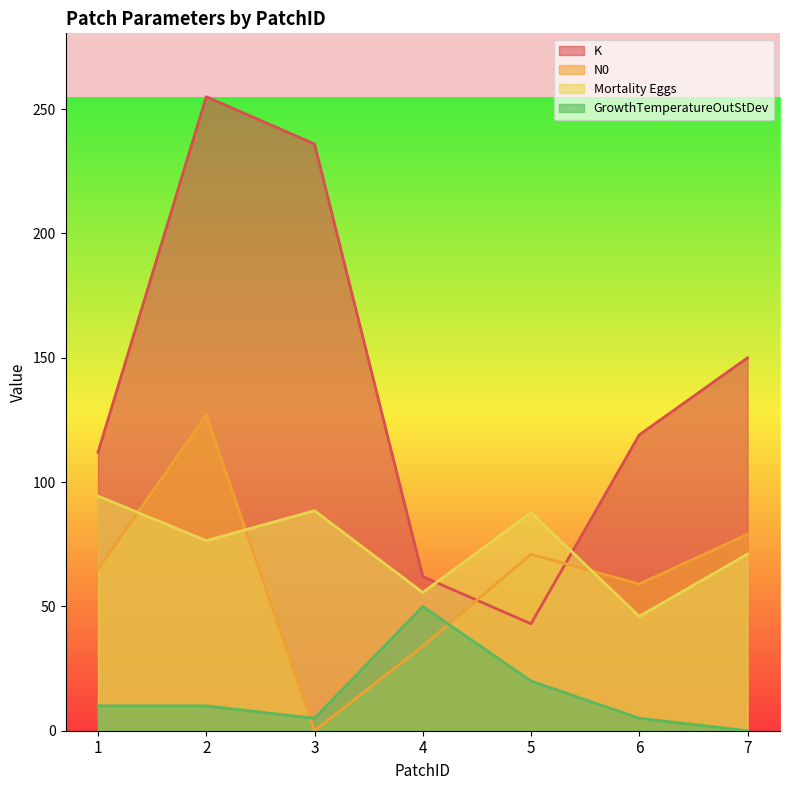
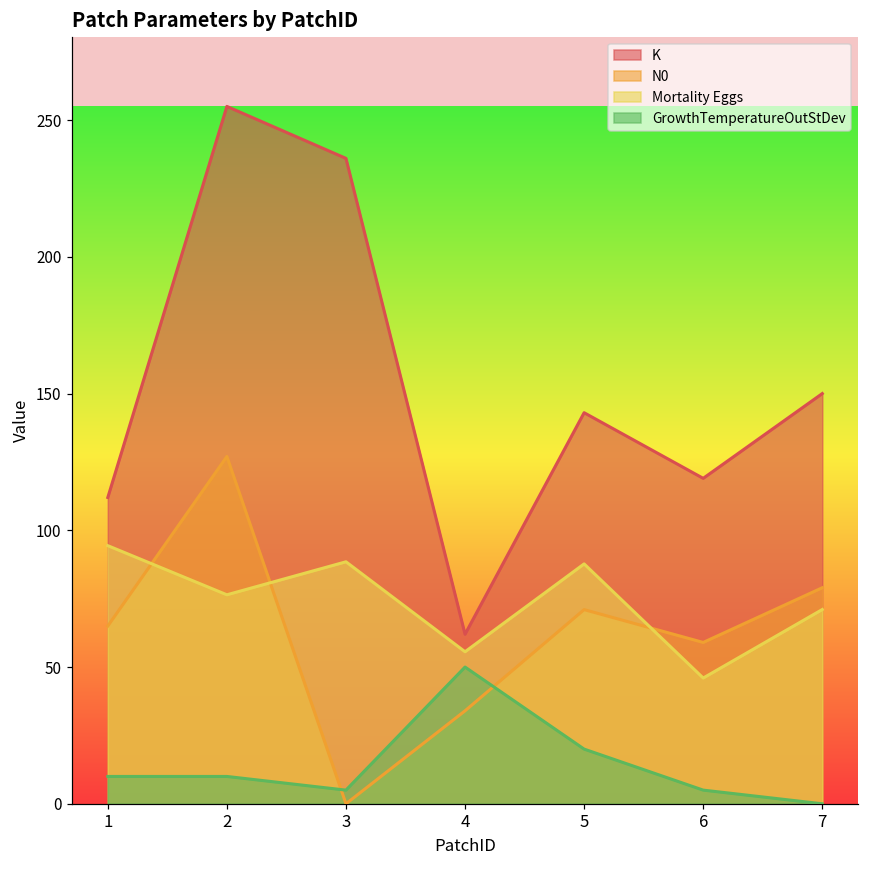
K, 5: 43 -> 143
